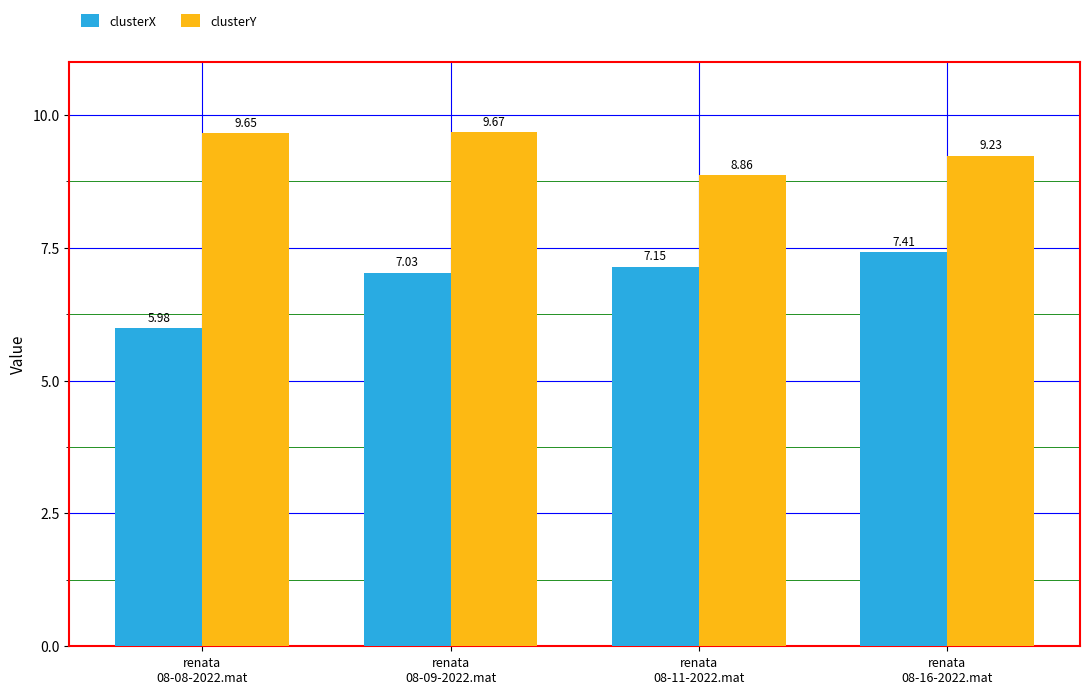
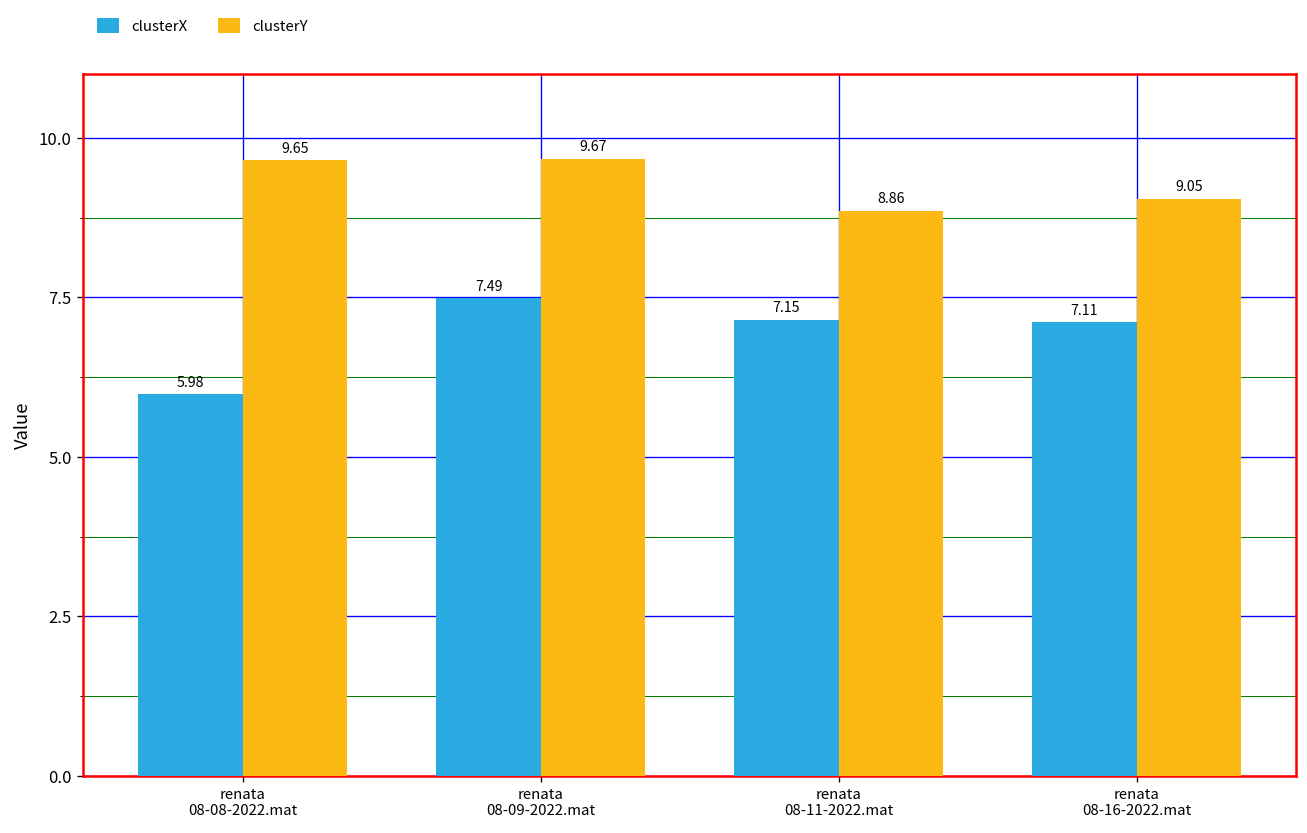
clusterX, renata 08-09-2022.mat: 7.03 -> 7.49
clusterX, renata 08-16-2022.mat: 7.41 -> 7.11
clusterY, renata 08-16-2022.mat: 9.23 -> 9.05
